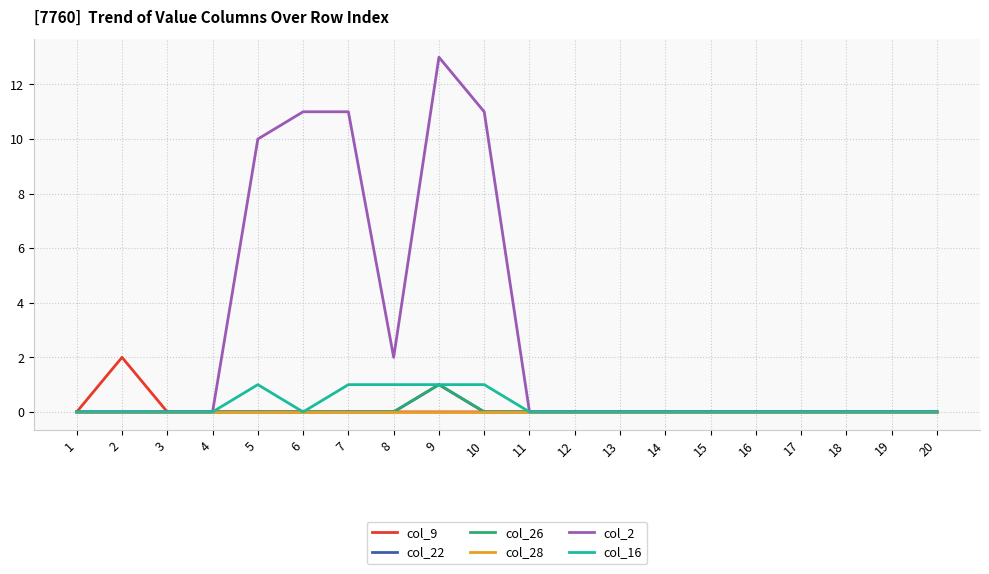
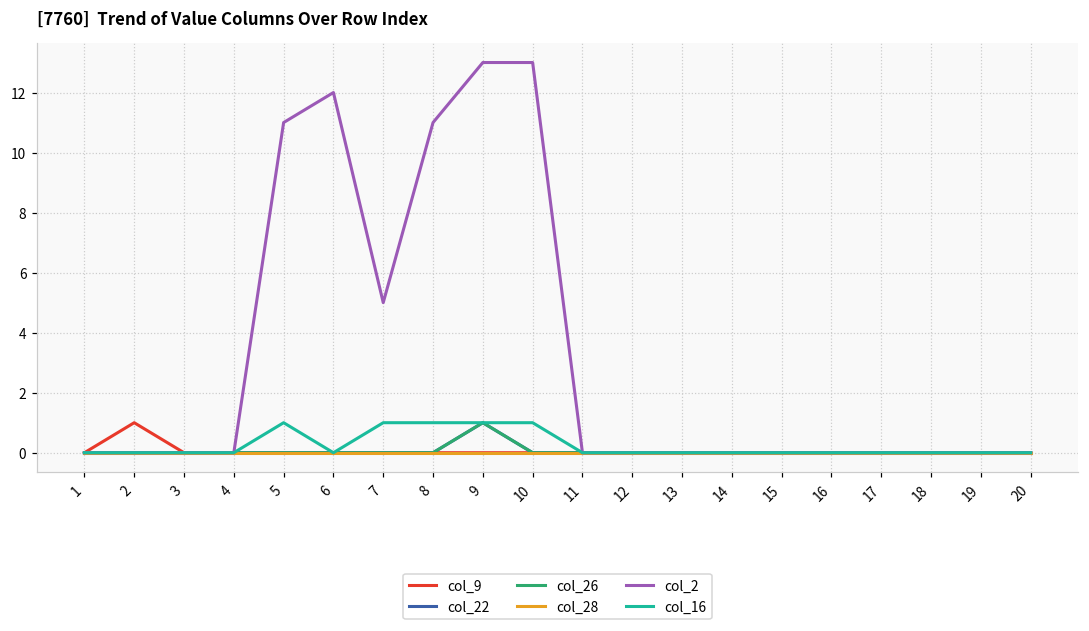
col_9, 2: 2 -> 1
col_2, 5: 10 -> 11
col_2, 6: 11 -> 12
col_2, 7: 11 -> 5
col_2, 8: 2 -> 11
col_2, 10: 11 -> 13
